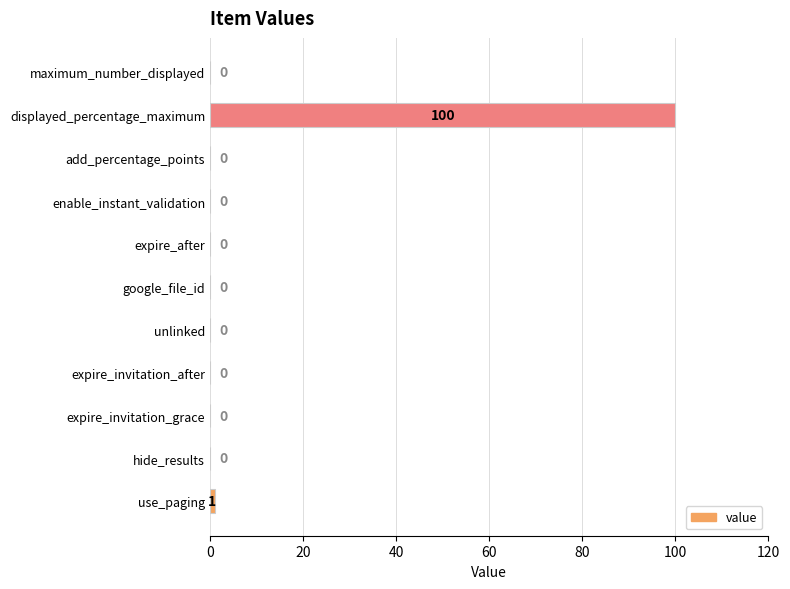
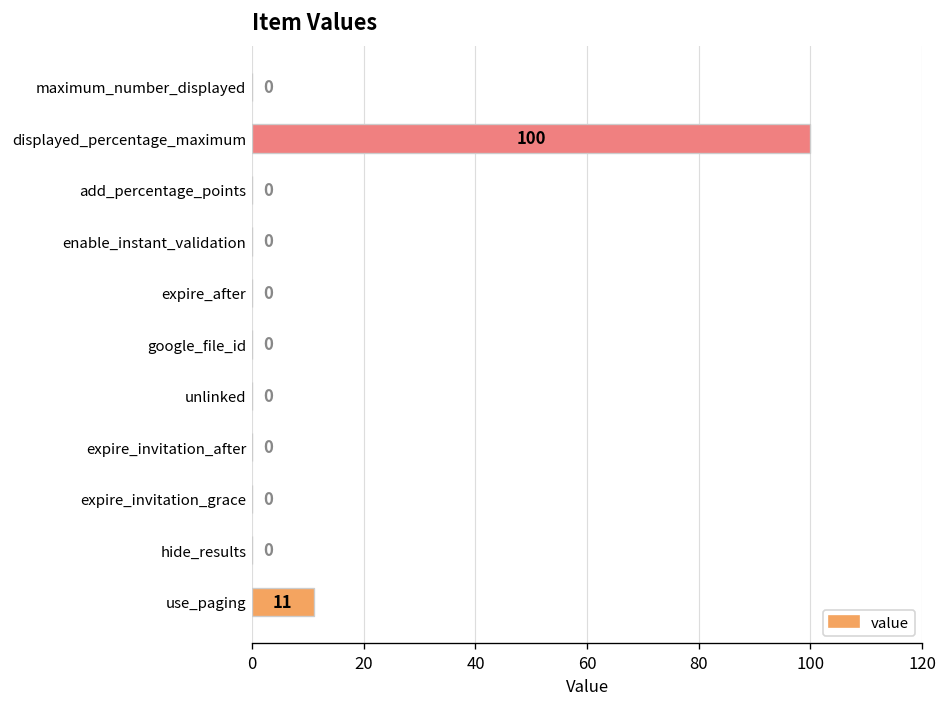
use_paging: 1 -> 11
